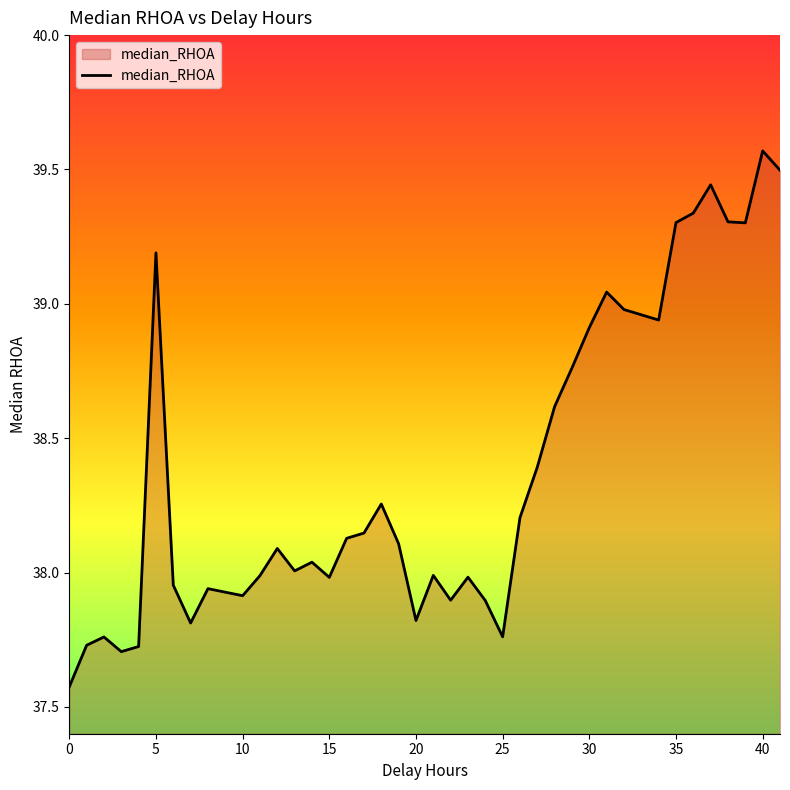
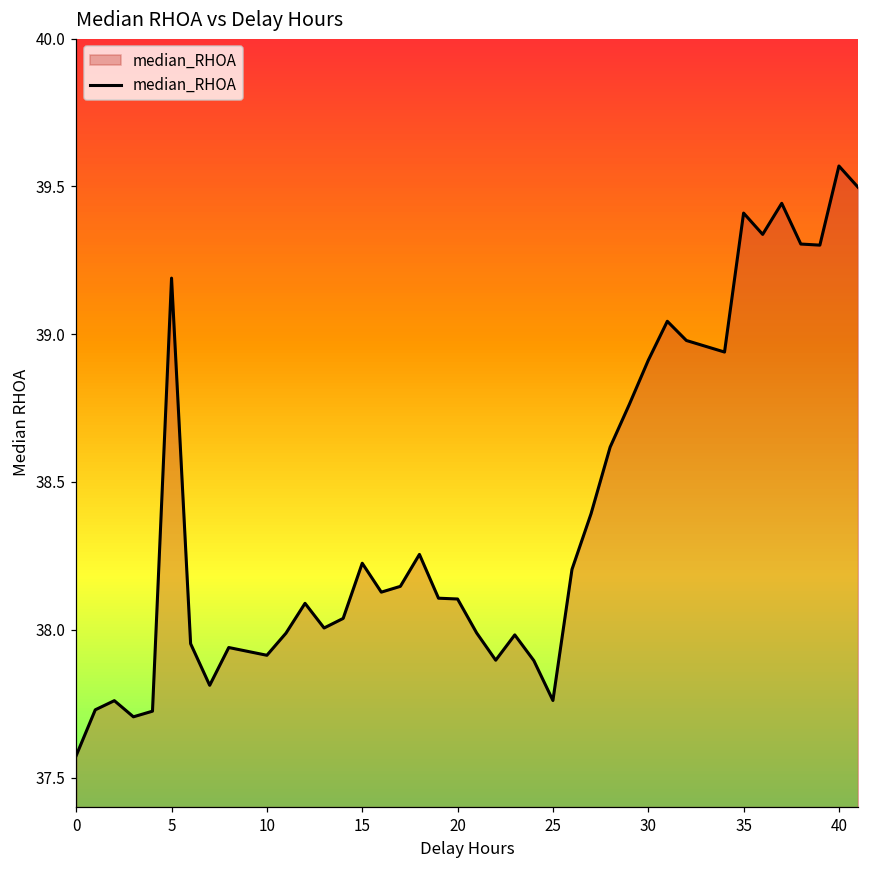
15: 37.98 -> 38.23
20: 37.82 -> 38.10
35: 39.30 -> 39.41
